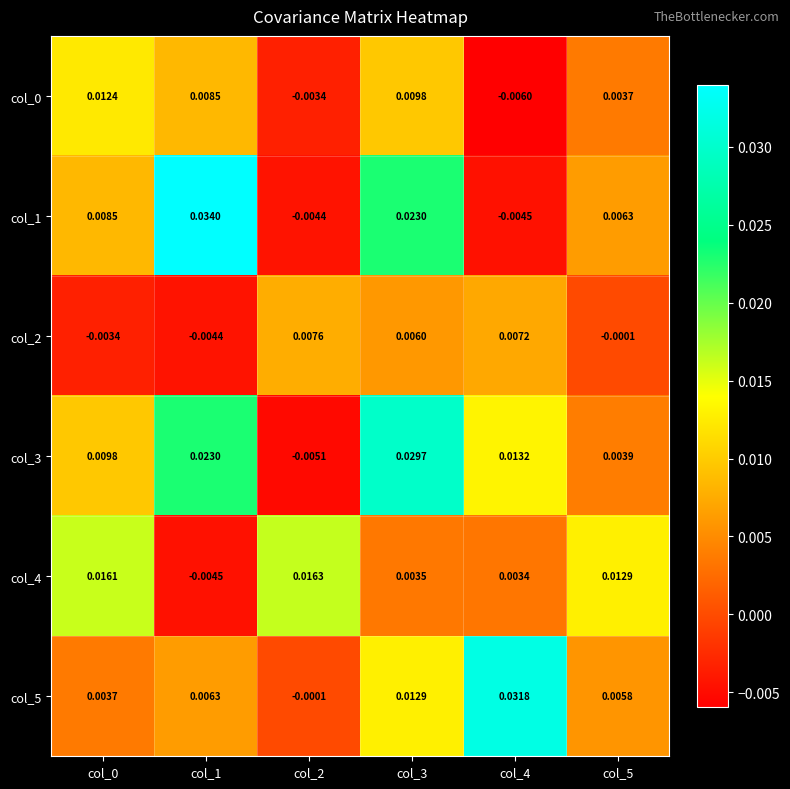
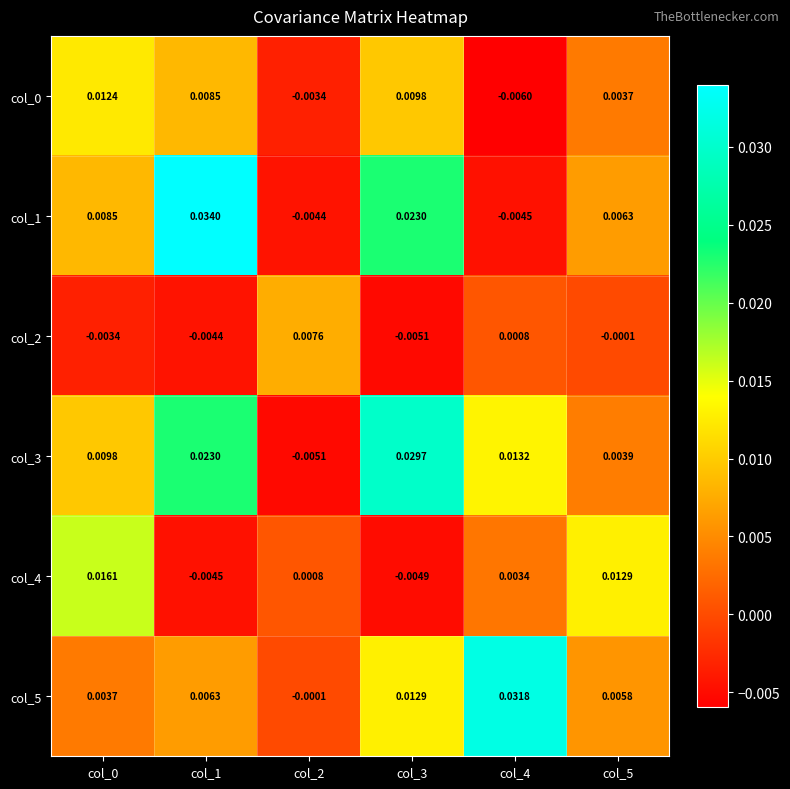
col_2, col_3: 0.0060 -> -0.0051
col_2, col_4: 0.0072 -> 0.0008
col_4, col_2: 0.0163 -> 0.0008
col_4, col_3: 0.0035 -> -0.0049
